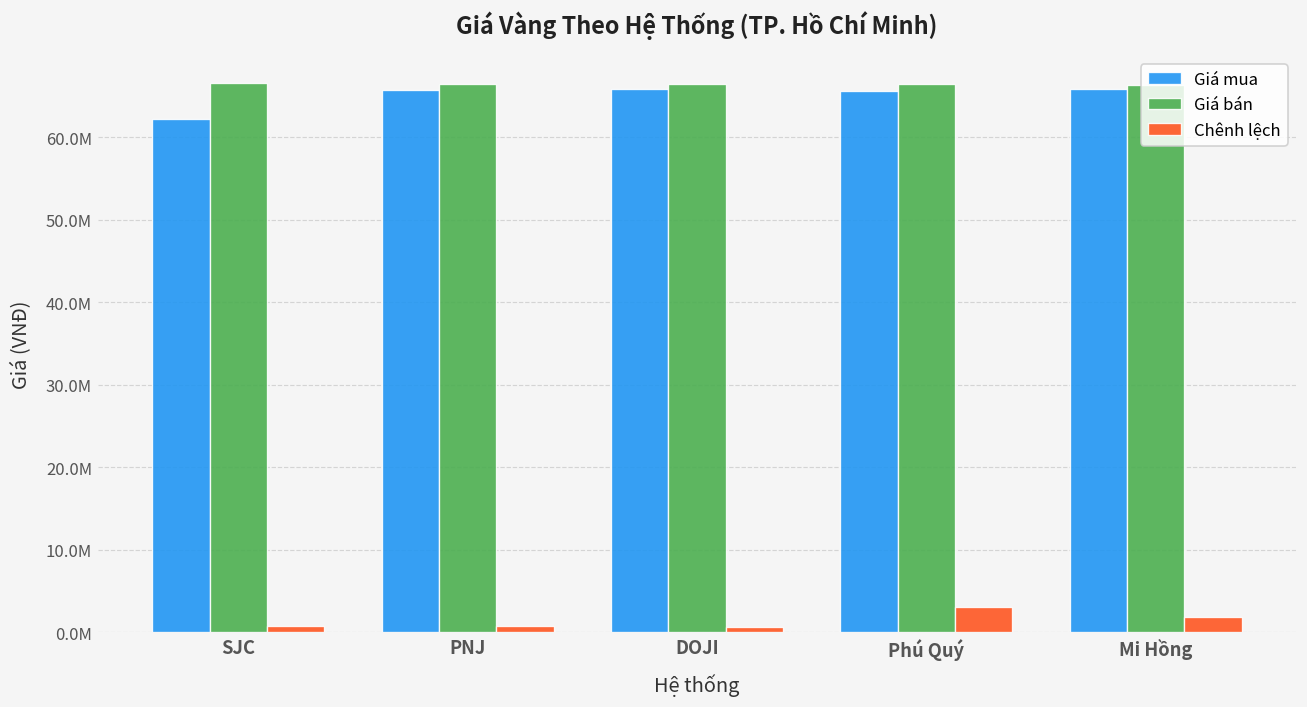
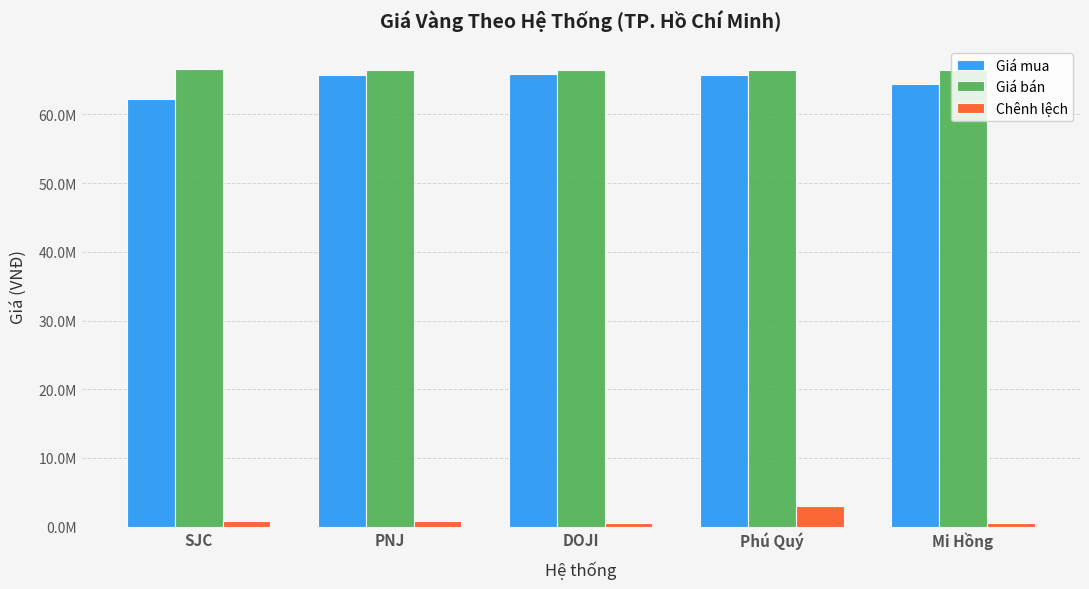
Giá mua, Mi Hồng: 66000000 -> 64000000
Chênh lệch, Mi Hồng: 2000000 -> 1000000
